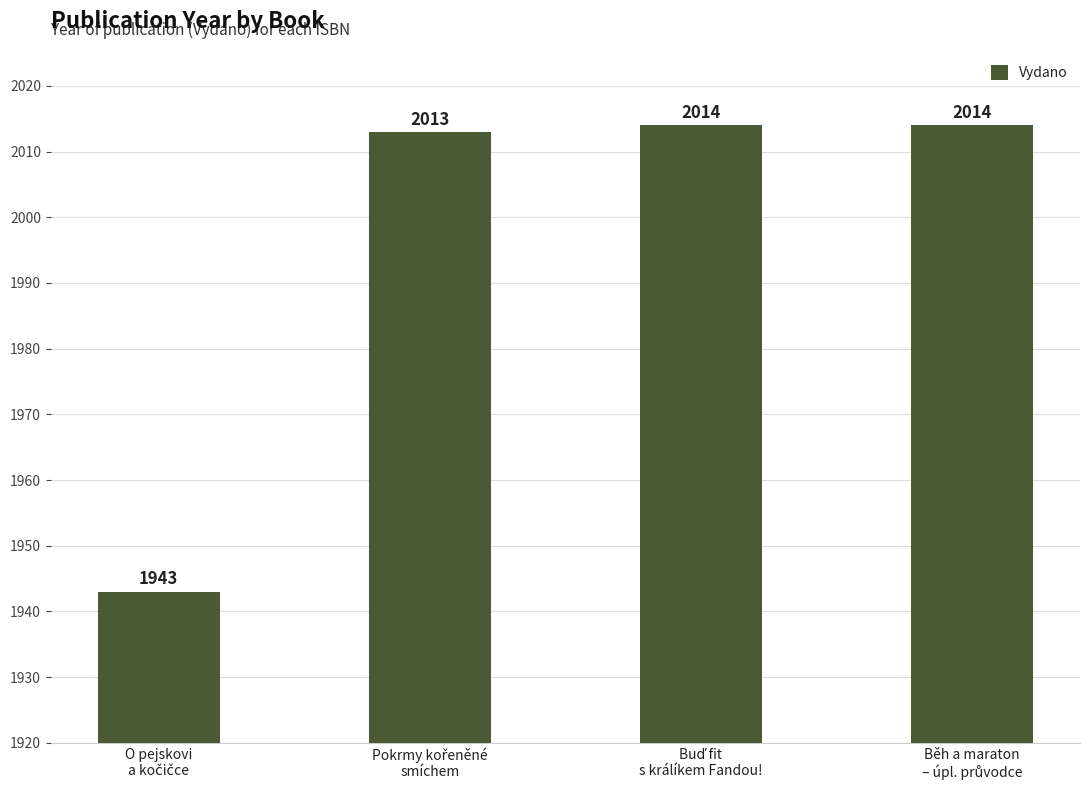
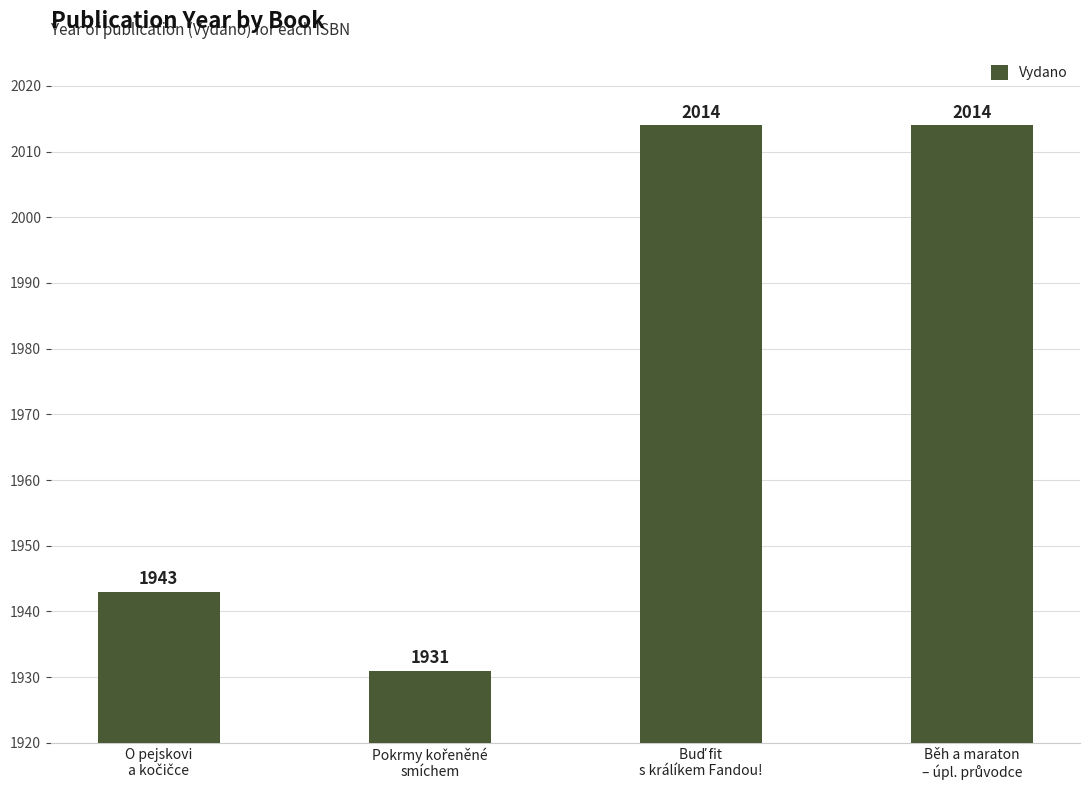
Pokrmy kořeněné smíchem: 2013 -> 1931
